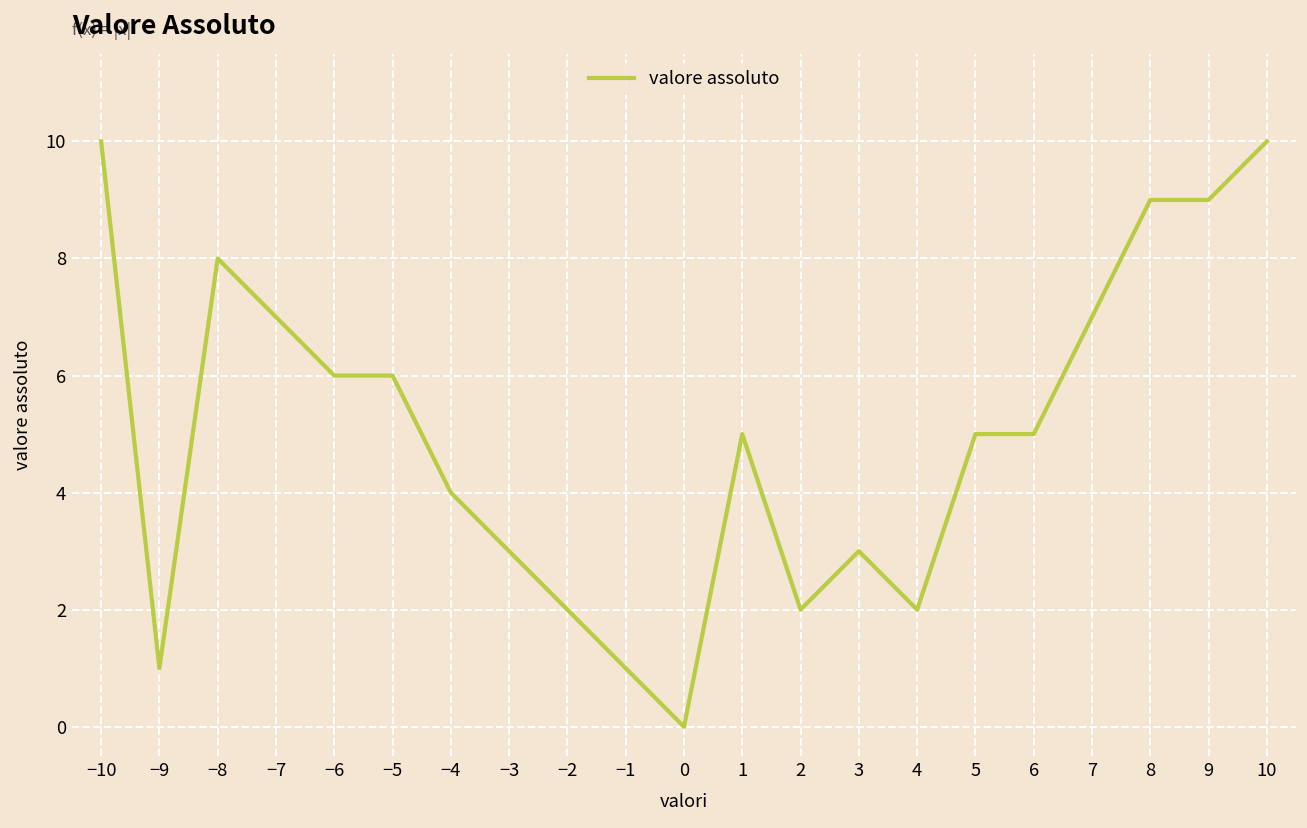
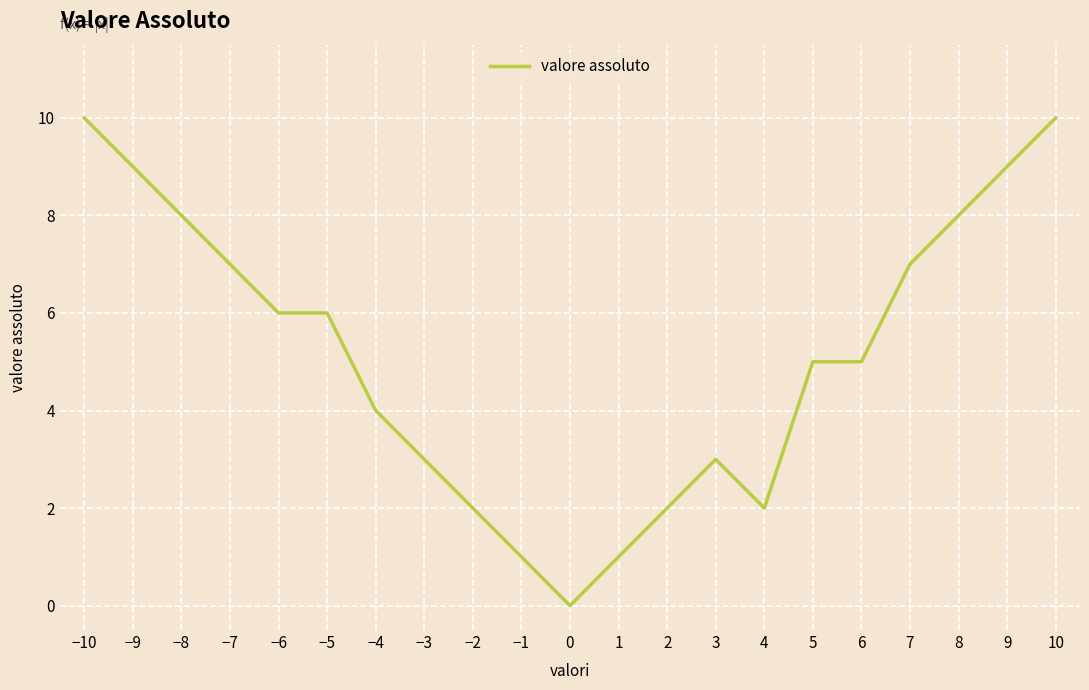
−9: 1 -> 9
1: 5 -> 1
8: 9 -> 8
